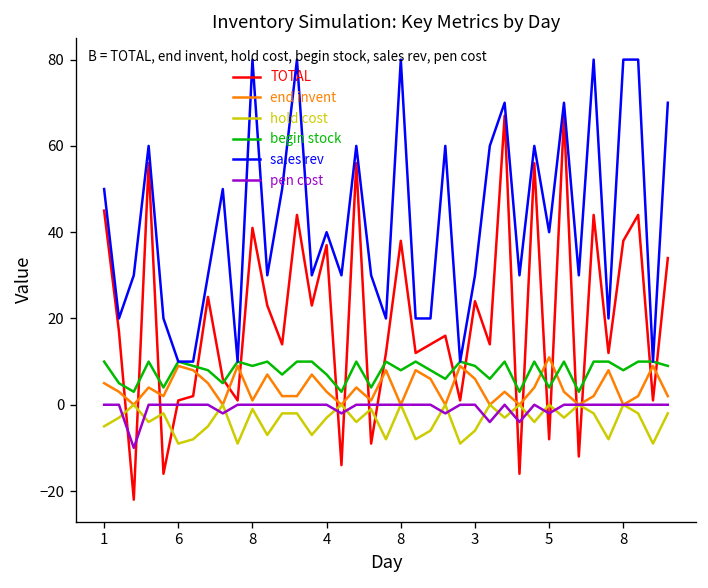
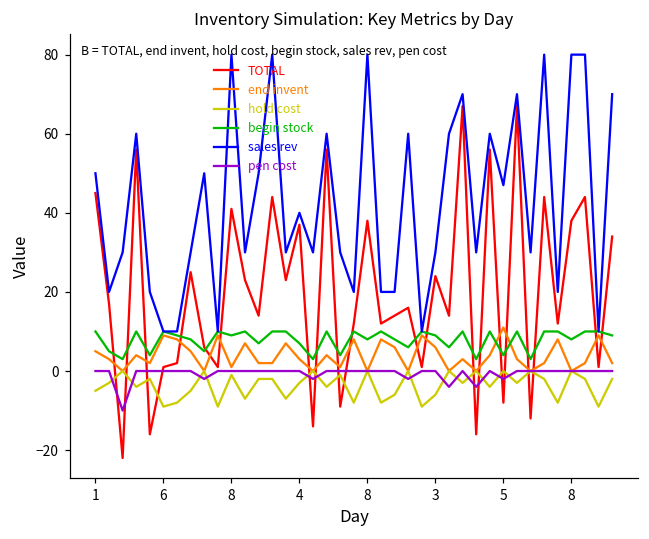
sales rev, 5: 40 -> 47
